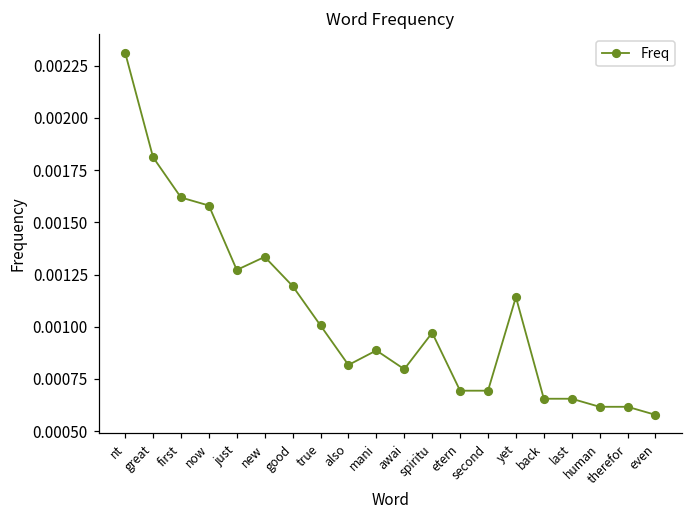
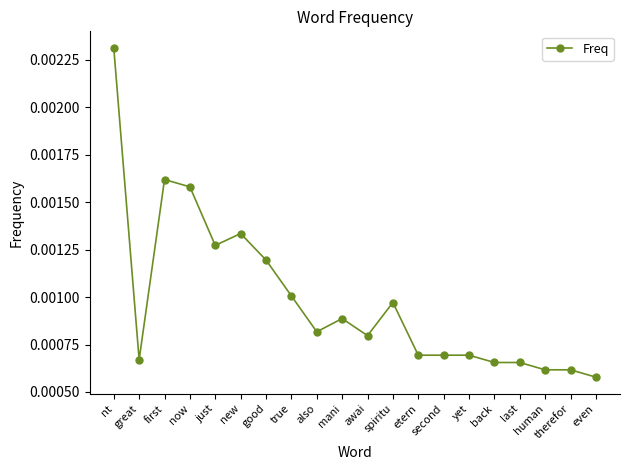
great: 0.00181 -> 0.00067
yet: 0.00114 -> 0.00069
